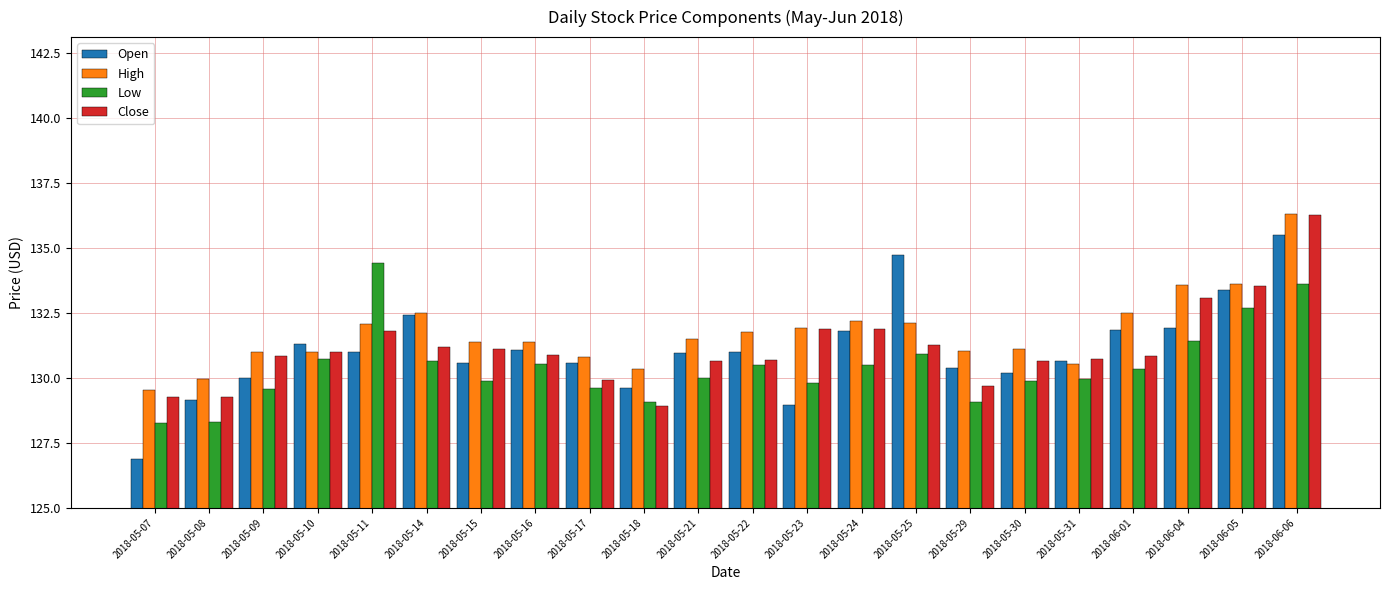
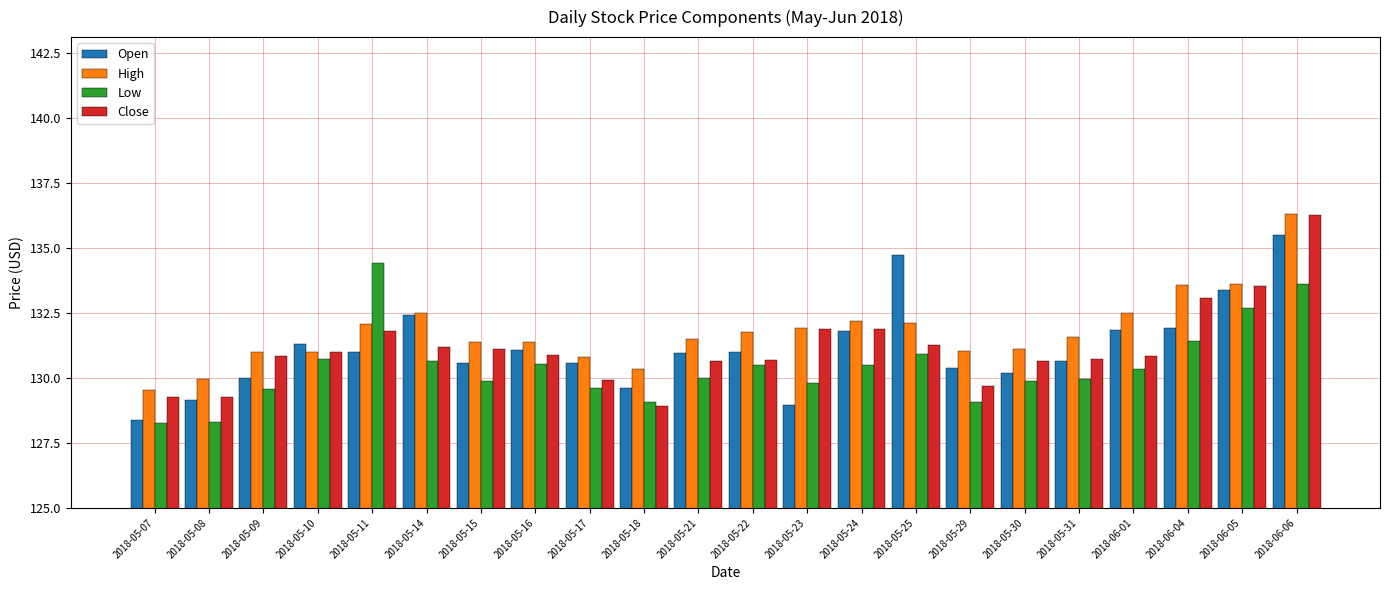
Open, 2018-05-07: 126.9 -> 128.4
High, 2018-05-31: 130.5 -> 131.6
